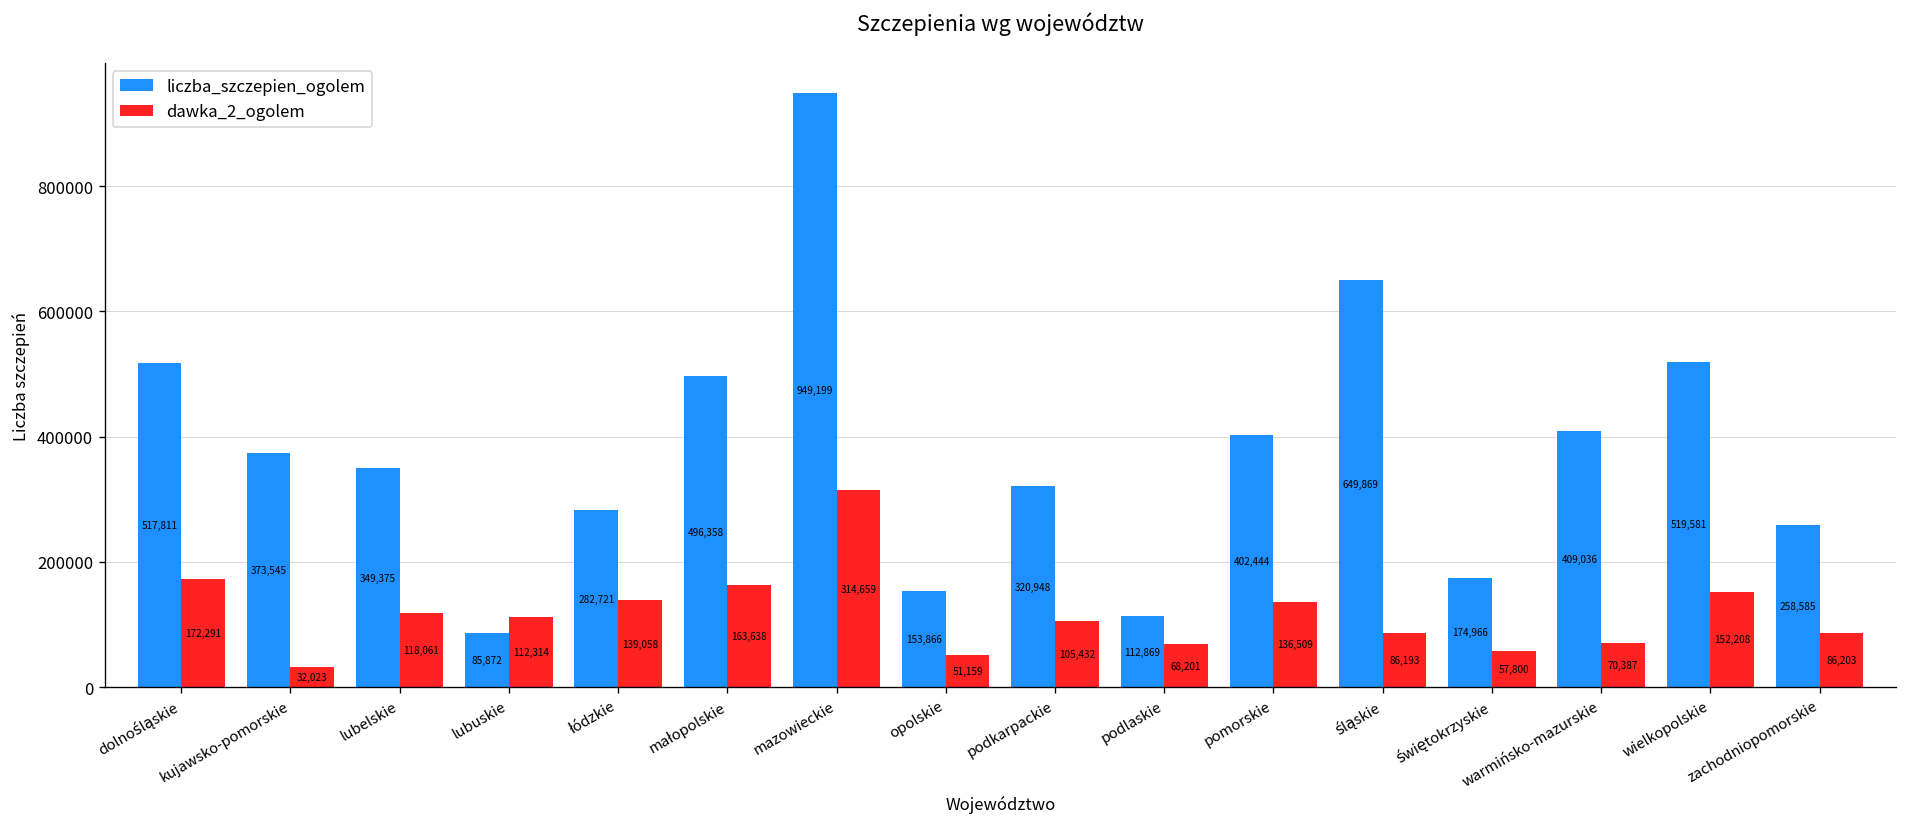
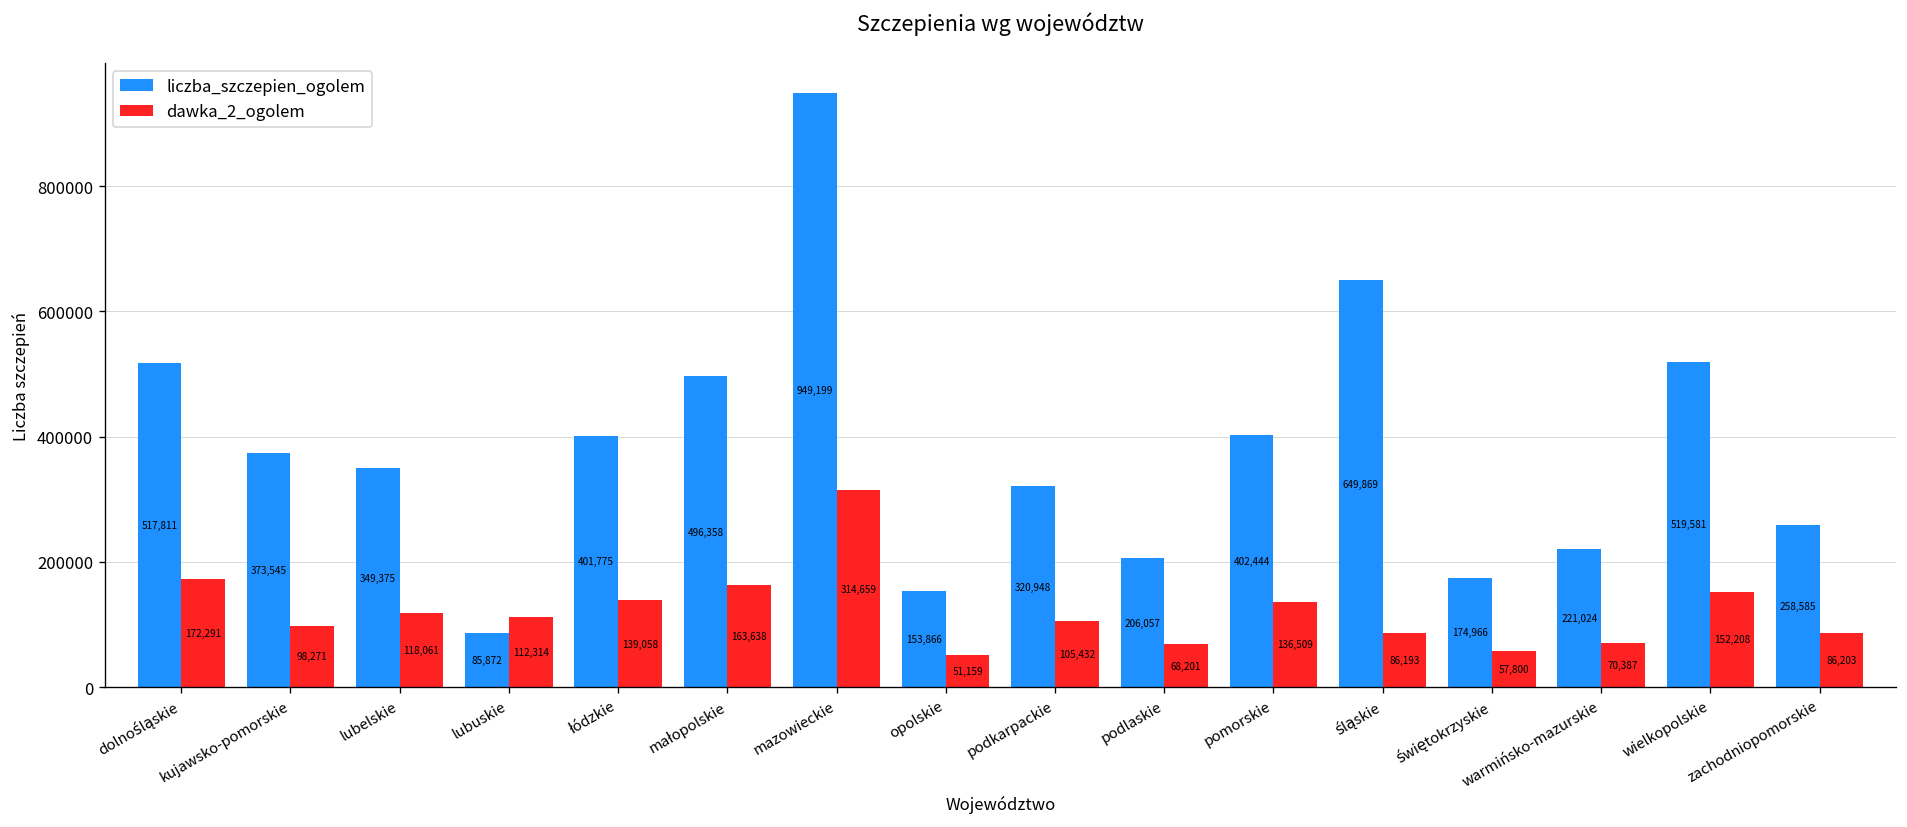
dawka_2_ogolem, kujawsko-pomorskie: 32,023 -> 98,271
liczba_szczepien_ogolem, łódzkie: 282,721 -> 401,775
liczba_szczepien_ogolem, podlaskie: 112,869 -> 206,057
liczba_szczepien_ogolem, warmińsko-mazurskie: 409,036 -> 221,024
